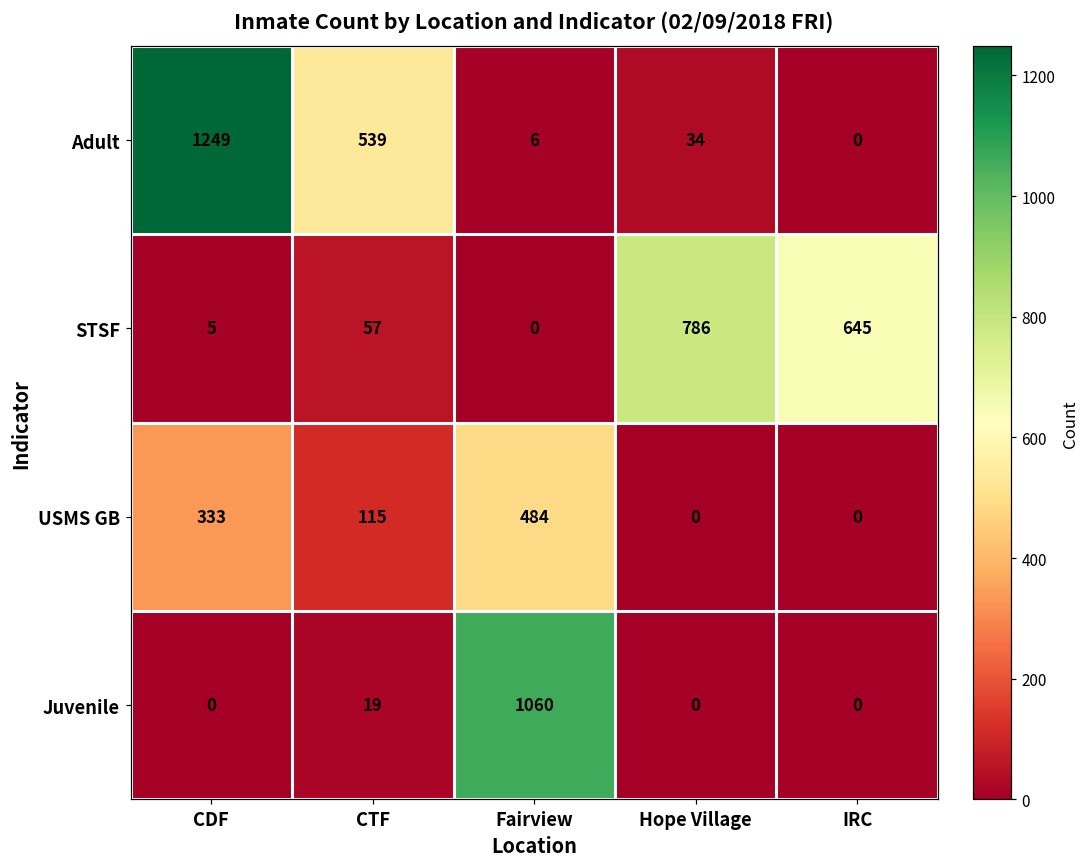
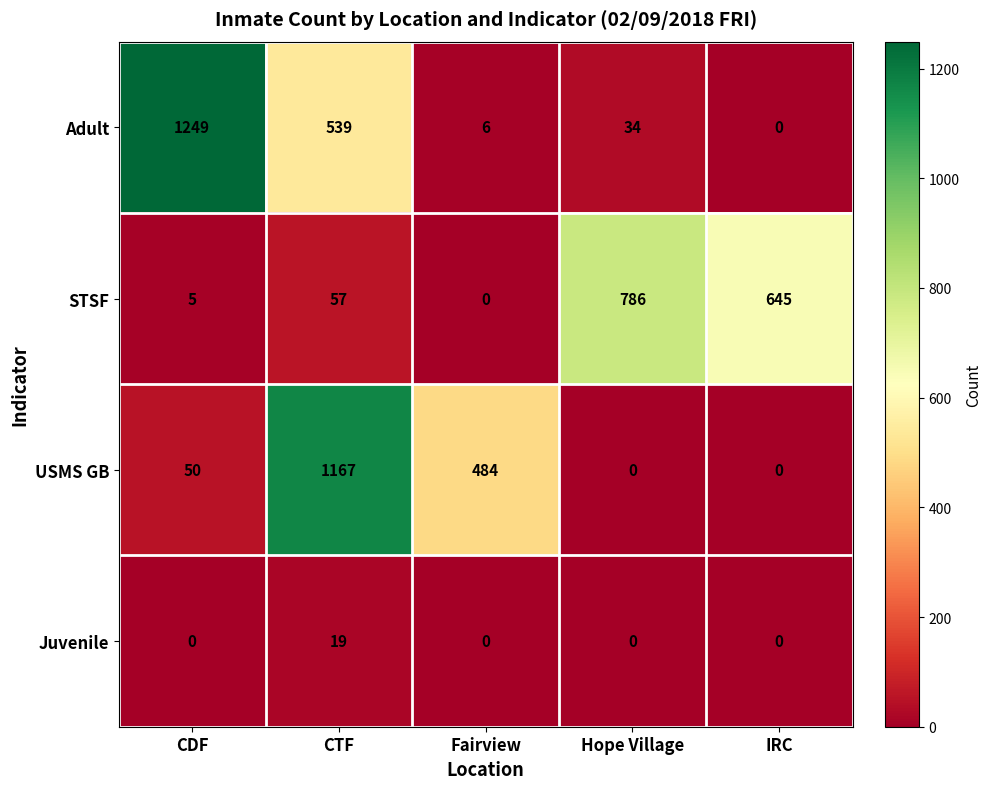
USMS GB, CDF: 333 -> 50
USMS GB, CTF: 115 -> 1167
Juvenile, Fairview: 1060 -> 0
